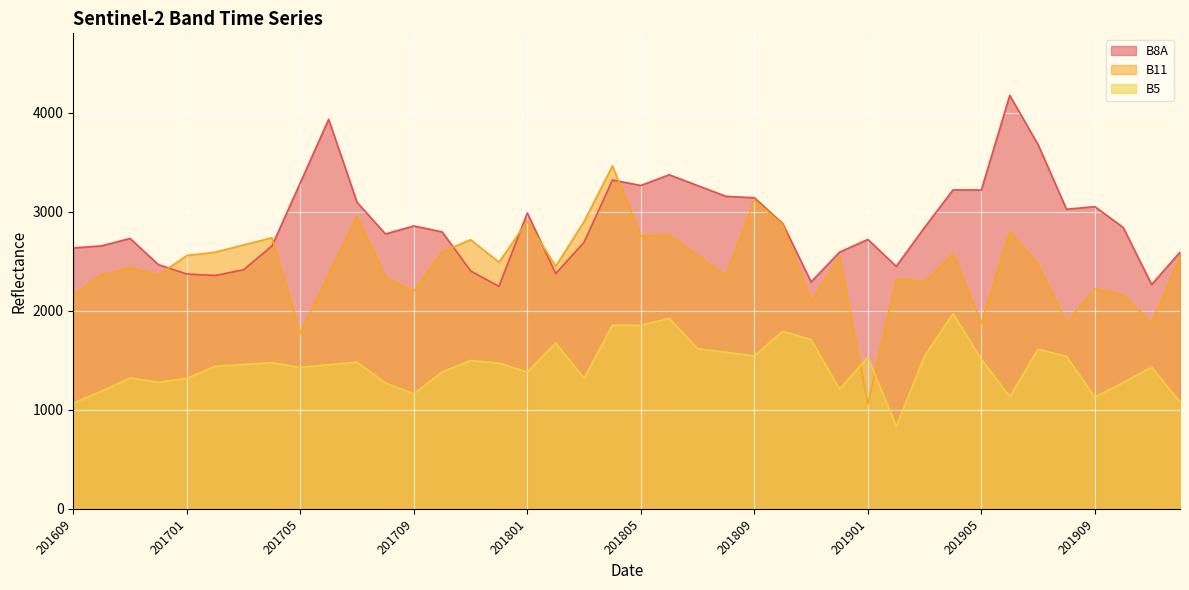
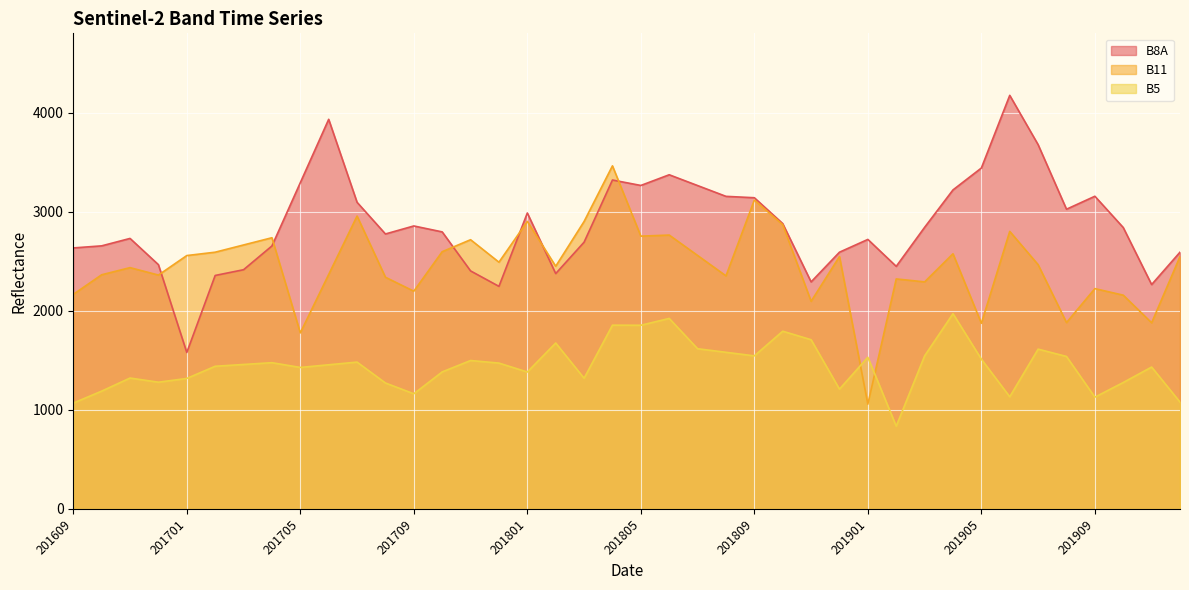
B8A, 201701: 2400 -> 1600
B8A, 201905: 3200 -> 3400
B8A, 201909: 3100 -> 3200
